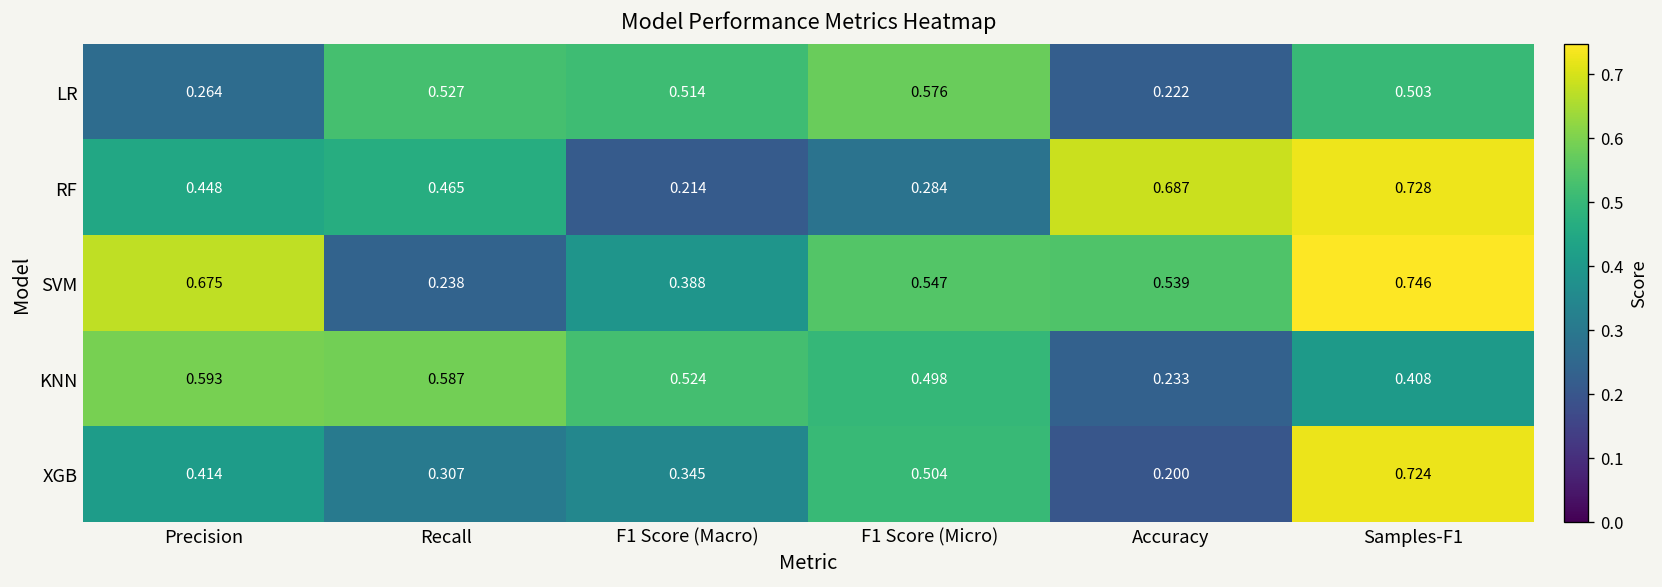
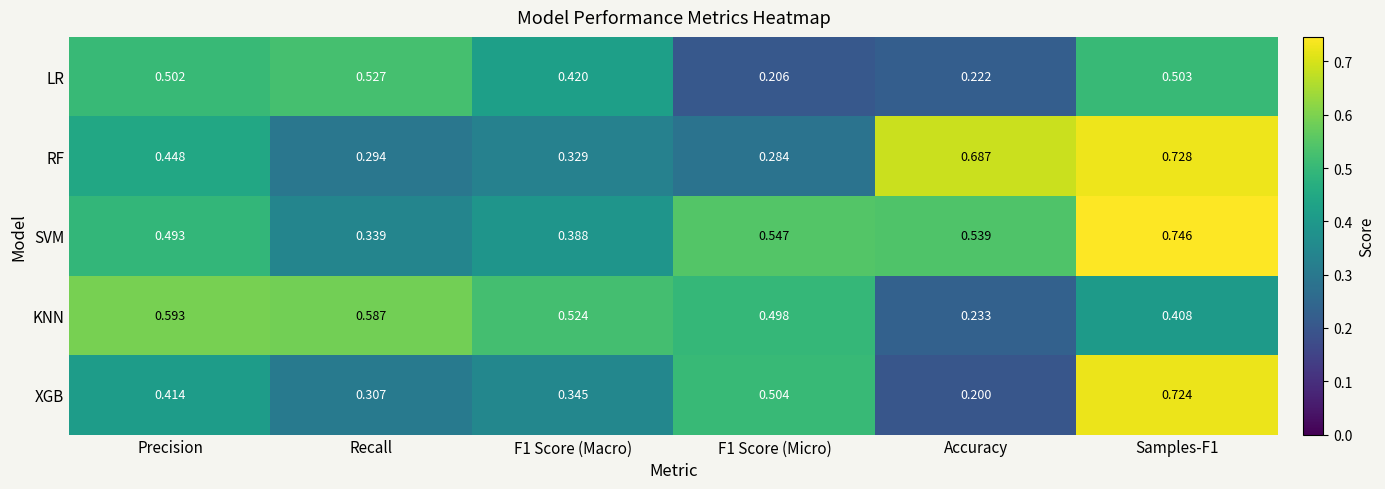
LR, Precision: 0.264 -> 0.502
LR, F1 Score (Macro): 0.514 -> 0.420
LR, F1 Score (Micro): 0.576 -> 0.206
RF, Recall: 0.465 -> 0.294
RF, F1 Score (Macro): 0.214 -> 0.329
SVM, Precision: 0.675 -> 0.493
SVM, Recall: 0.238 -> 0.339
